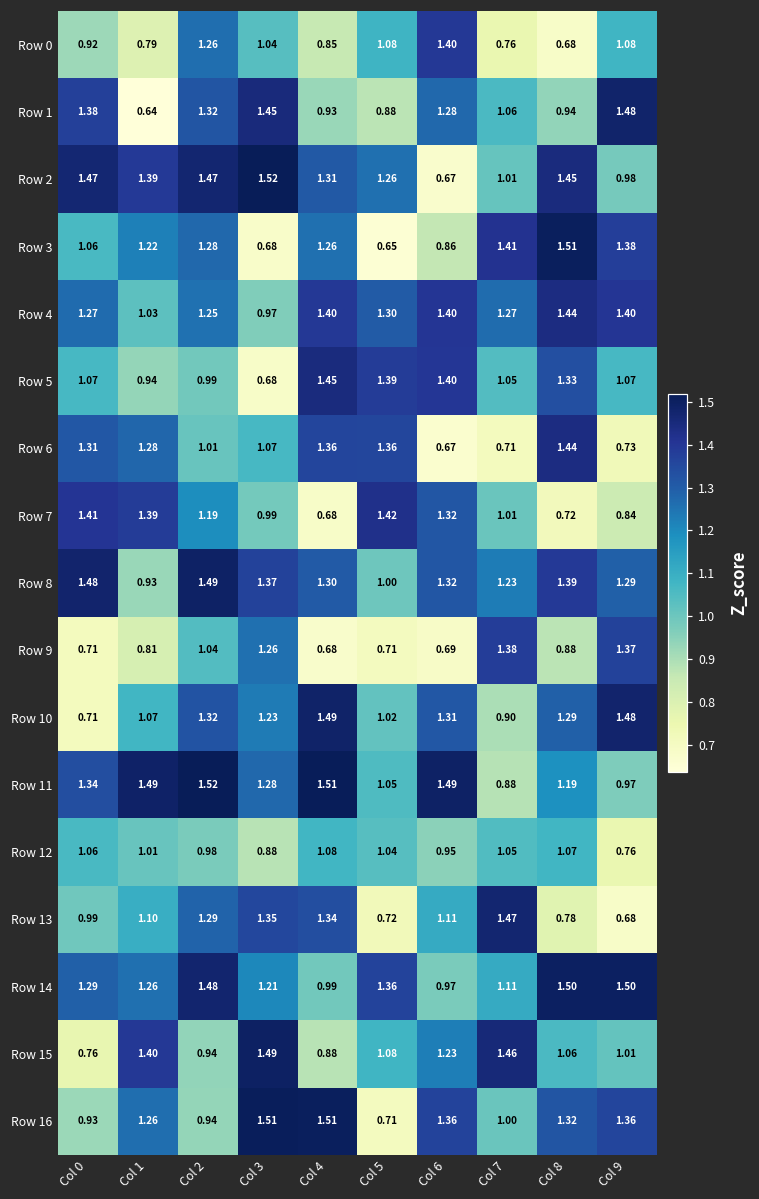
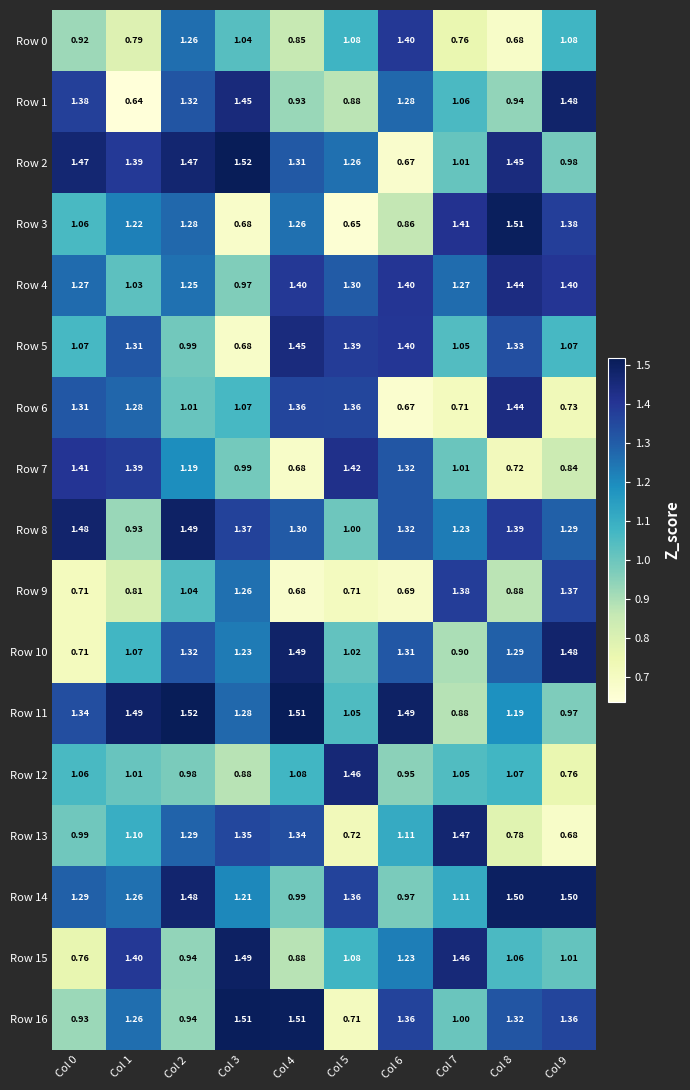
Row 5, Col 1: 0.94 -> 1.31
Row 12, Col 5: 1.04 -> 1.46
